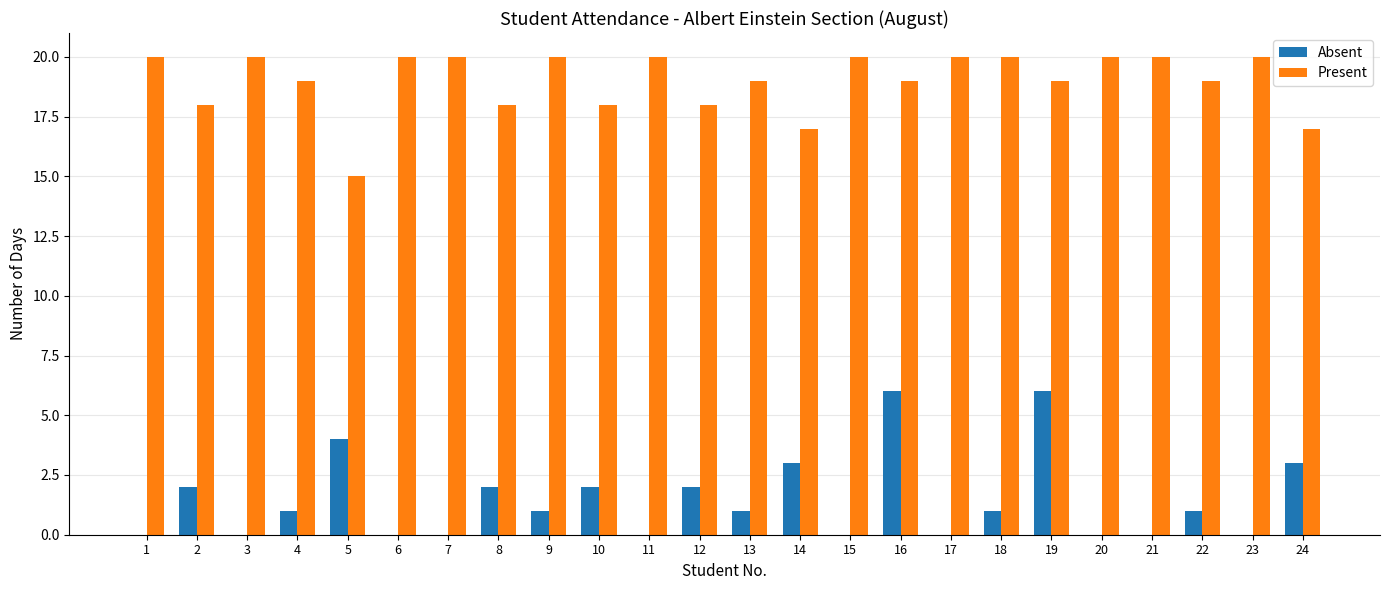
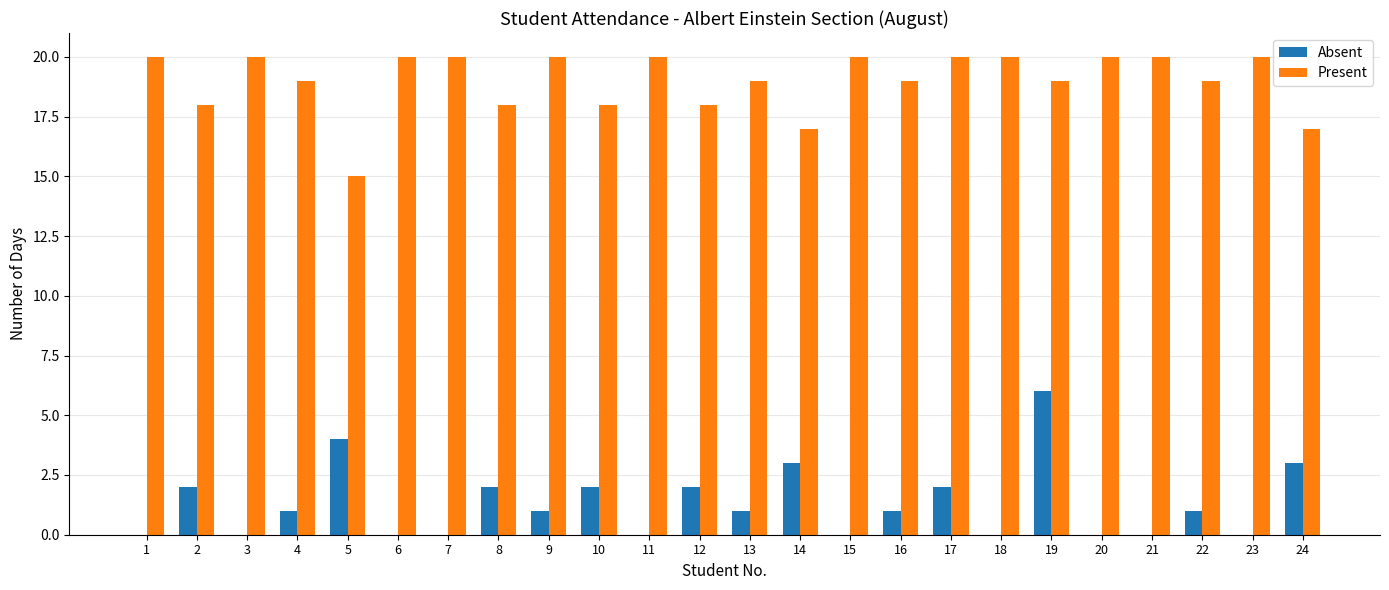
Absent, 16: 6 -> 1
Absent, 17: 0 -> 2
Absent, 18: 1 -> 0
